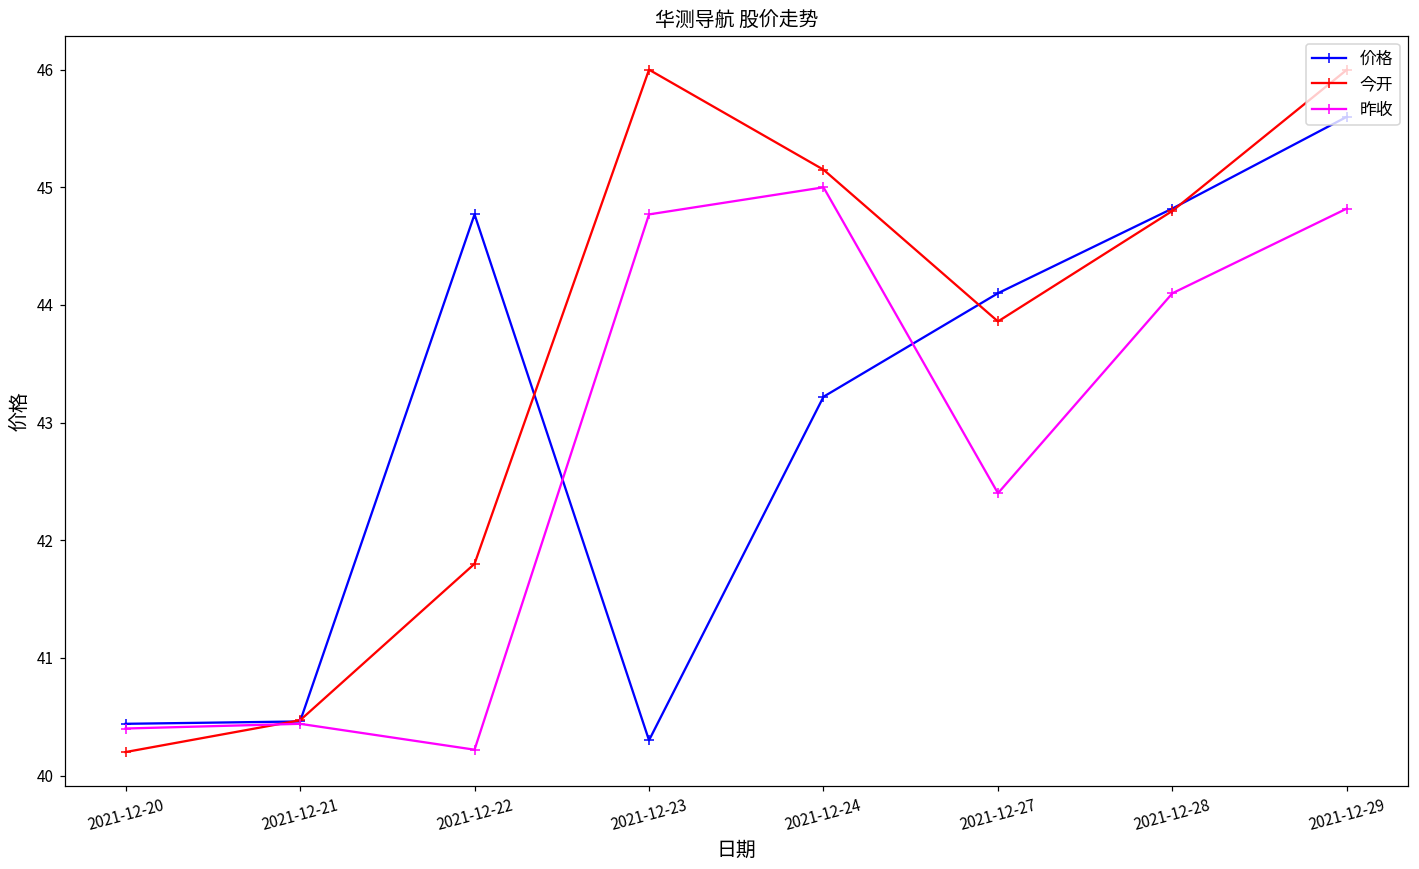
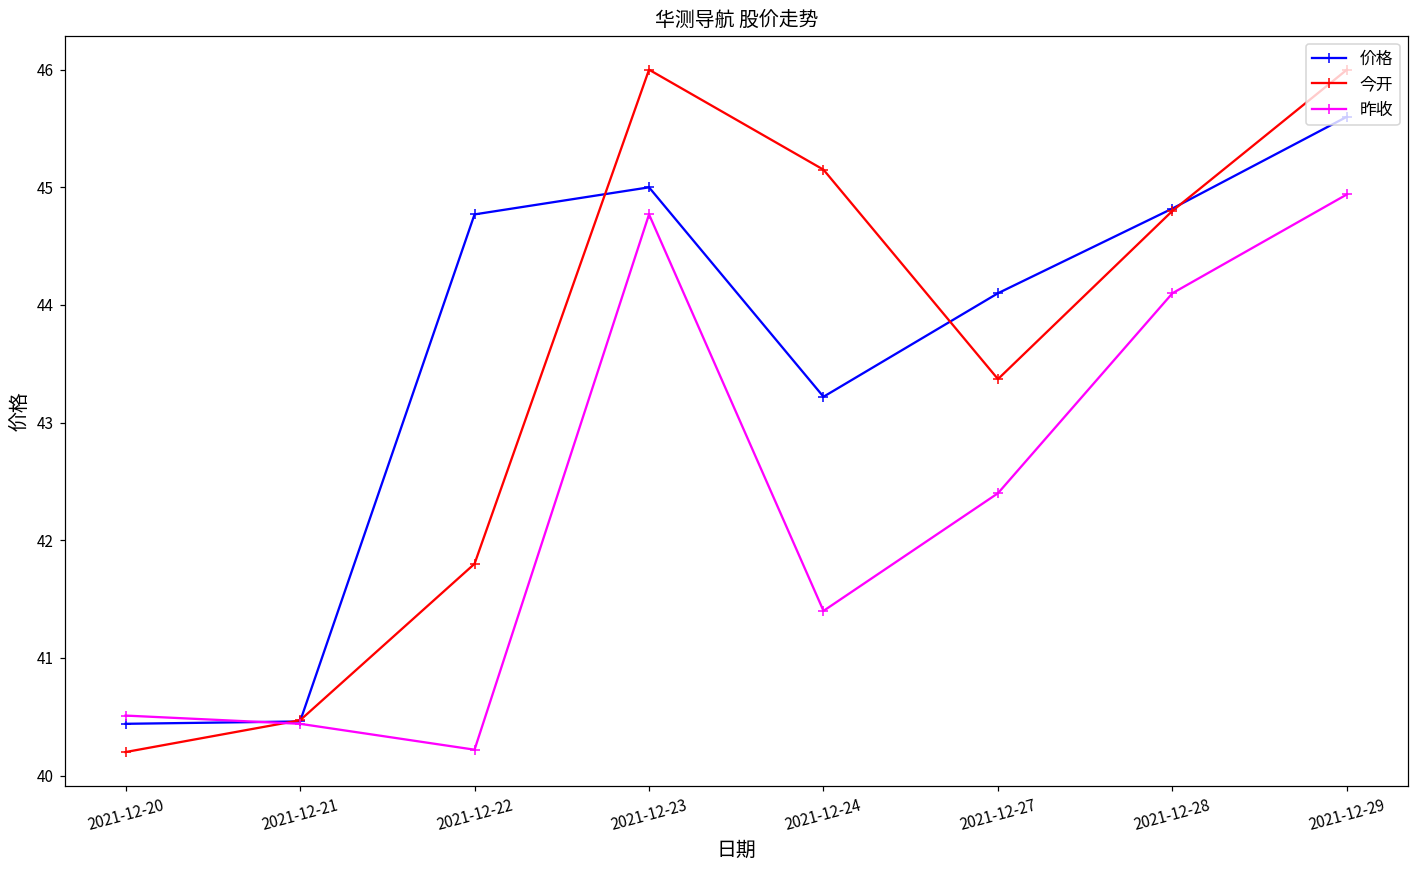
昨收, 2021-12-20: 40.40 -> 40.51
价格, 2021-12-23: 40.3 -> 45.0
昨收, 2021-12-24: 45.0 -> 41.4
今开, 2021-12-27: 43.86 -> 43.37
昨收, 2021-12-29: 44.82 -> 44.94
